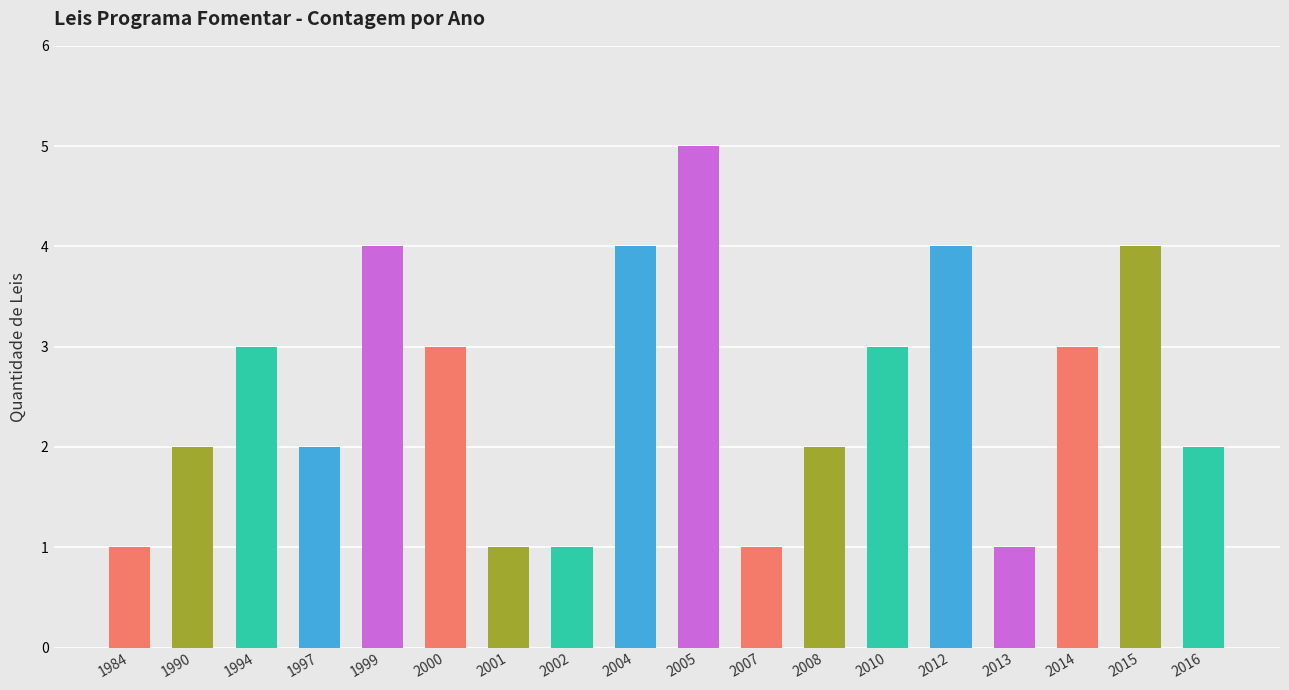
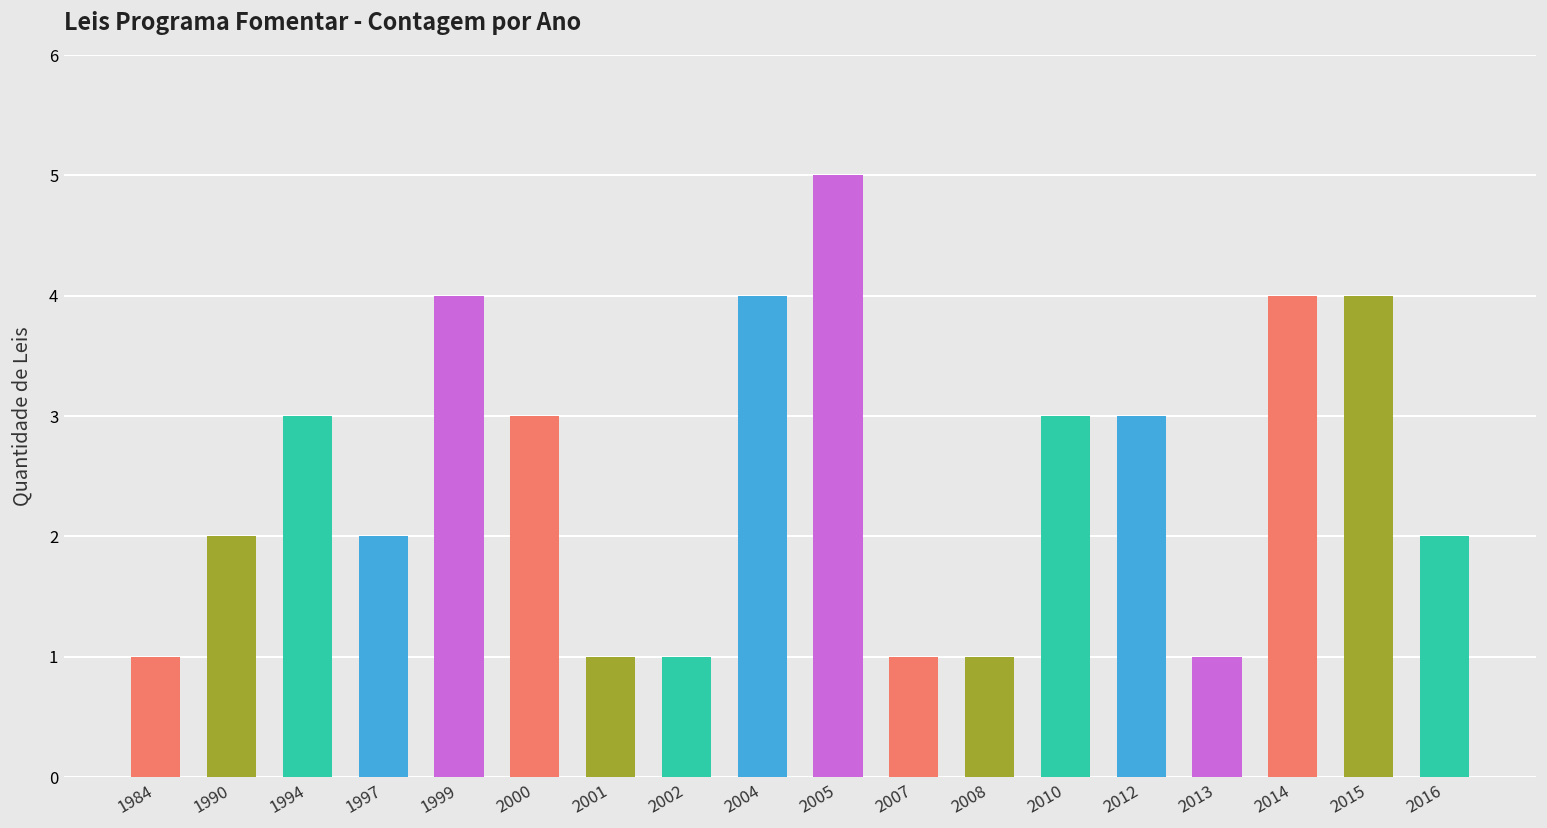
2008: 2 -> 1
2012: 4 -> 3
2014: 3 -> 4
